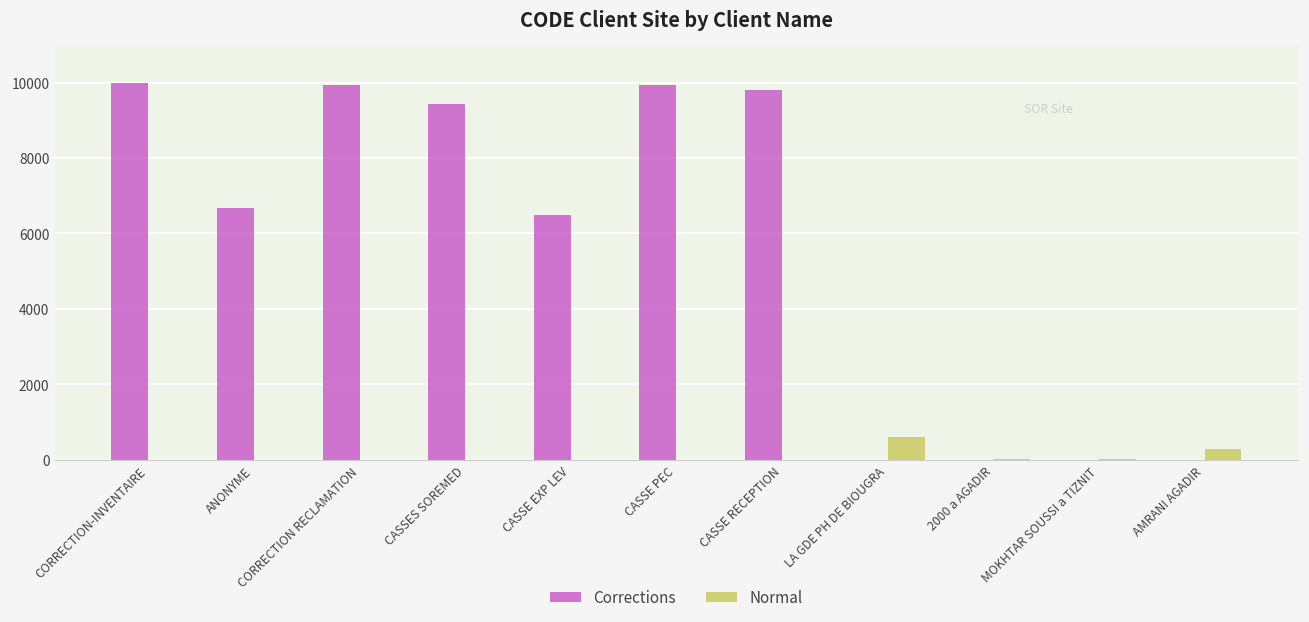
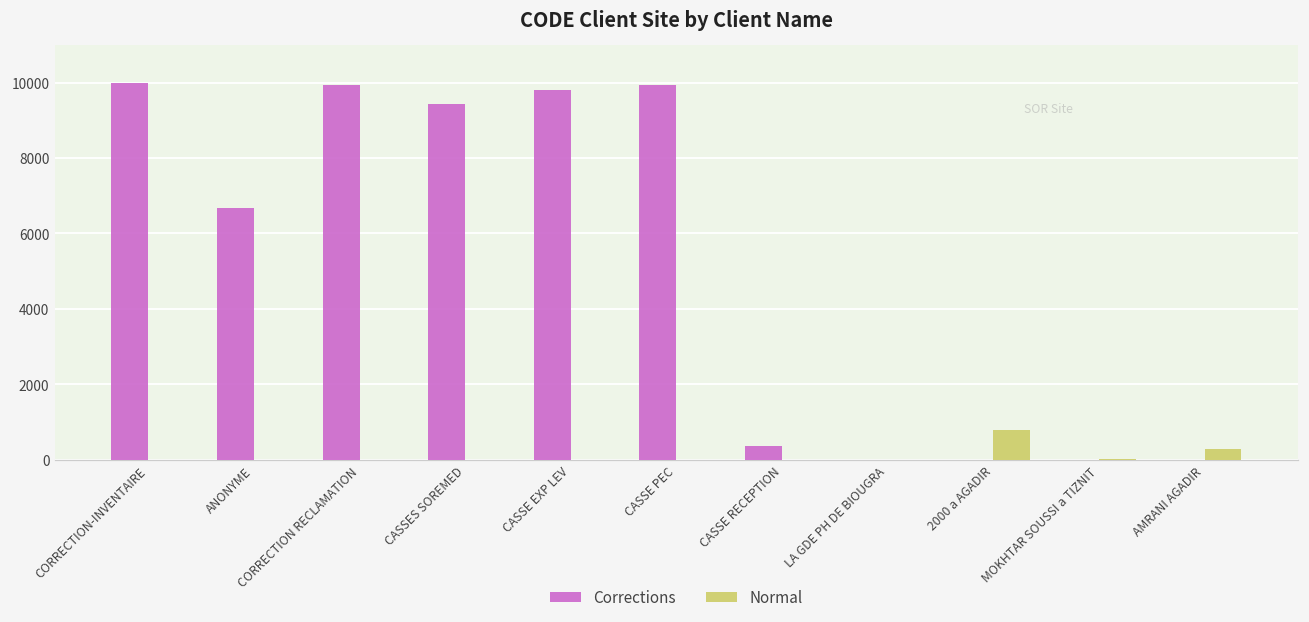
Corrections, CASSE EXP LEV: 6500 -> 9800
Corrections, CASSE RECEPTION: 9800 -> 400
Normal, LA GDE PH DE BIOUGRA: 600 -> 0
Normal, 2000 a AGADIR: 0 -> 800
